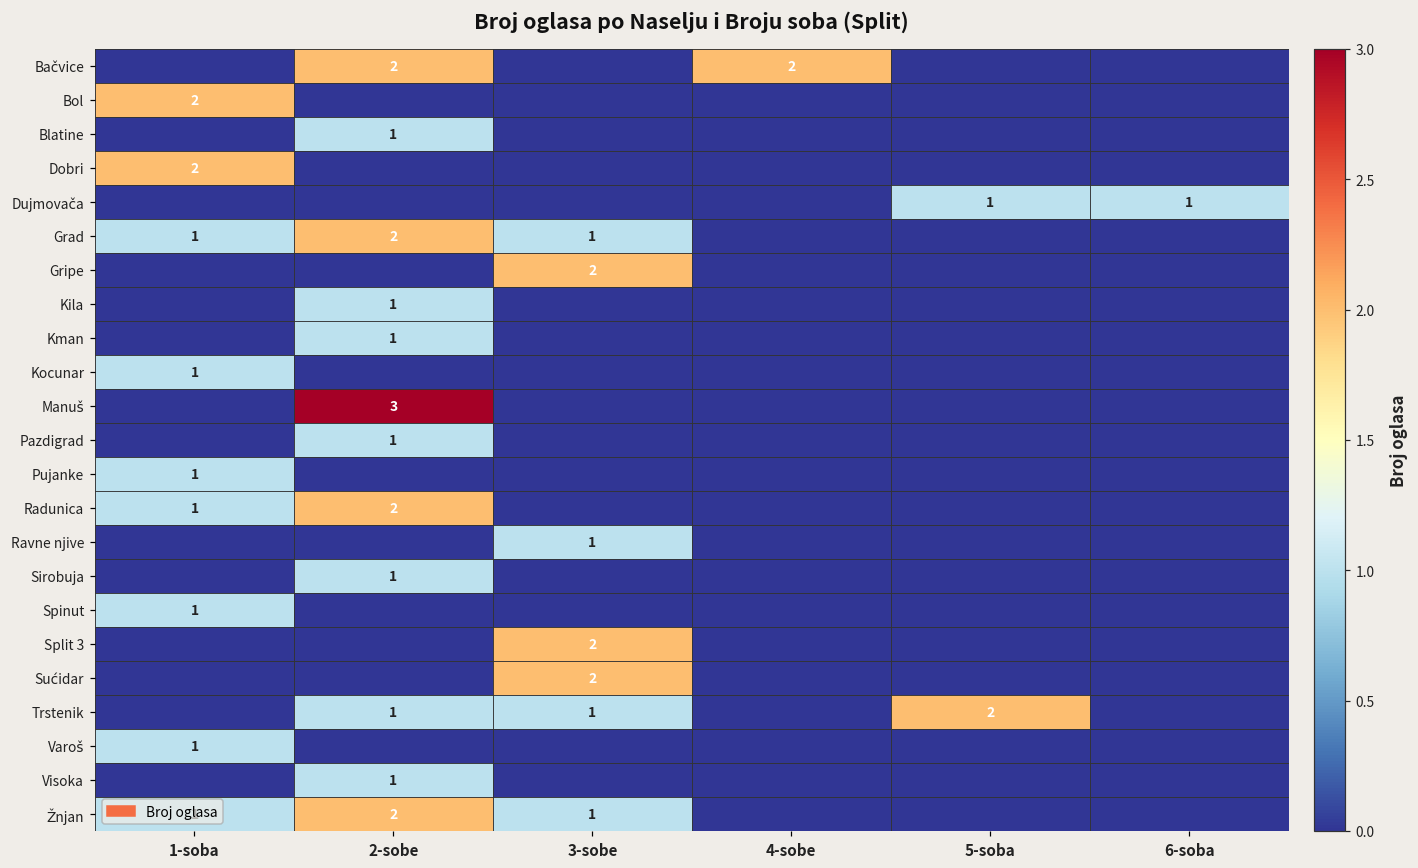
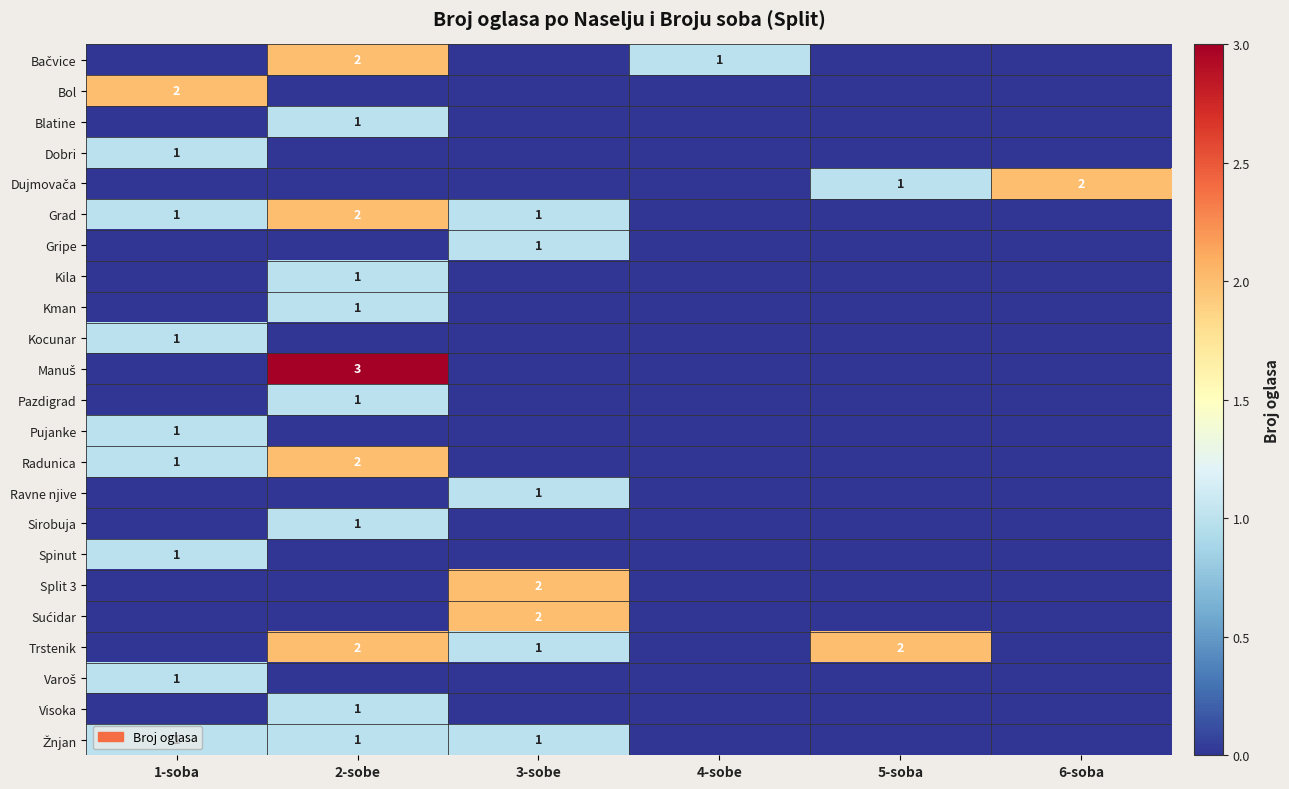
Bačvice, 4-sobe: 2 -> 1
Dobri, 1-soba: 2 -> 1
Dujmovača, 6-soba: 1 -> 2
Gripe, 3-sobe: 2 -> 1
Trstenik, 2-sobe: 1 -> 2
Žnjan, 2-sobe: 2 -> 1
